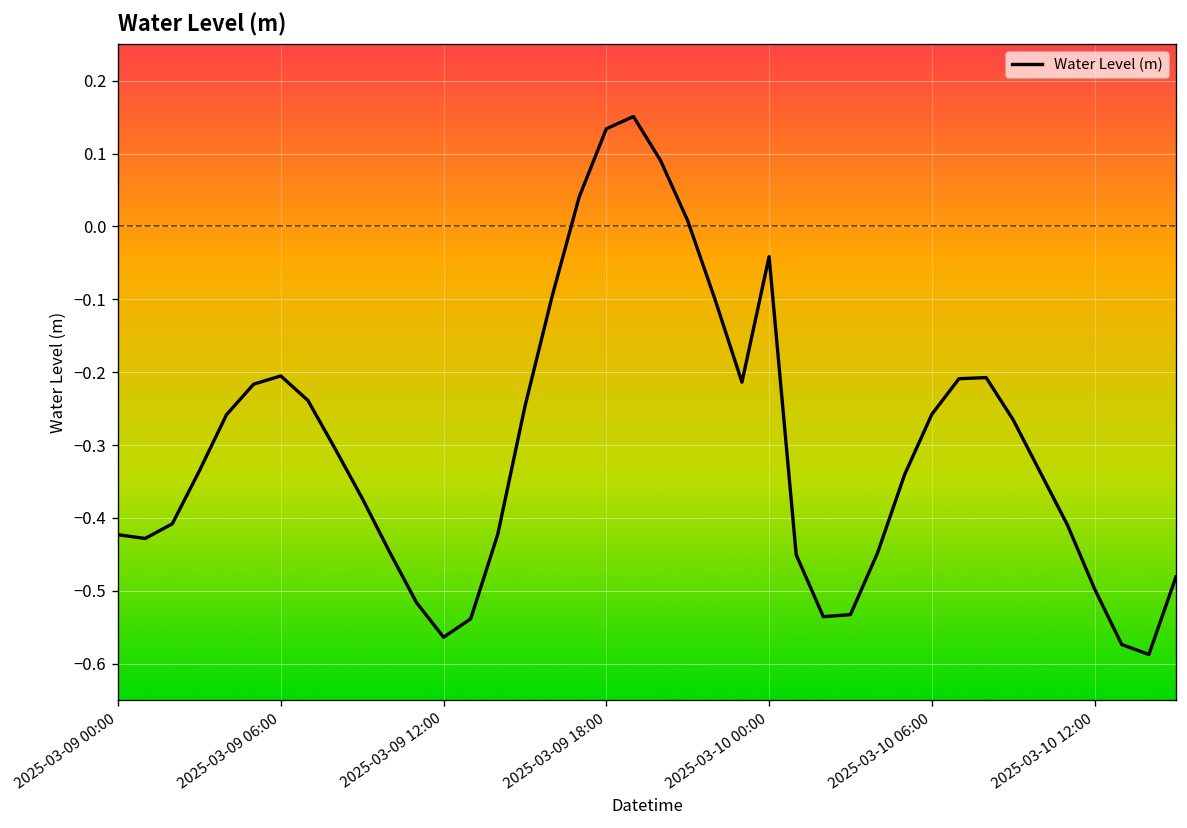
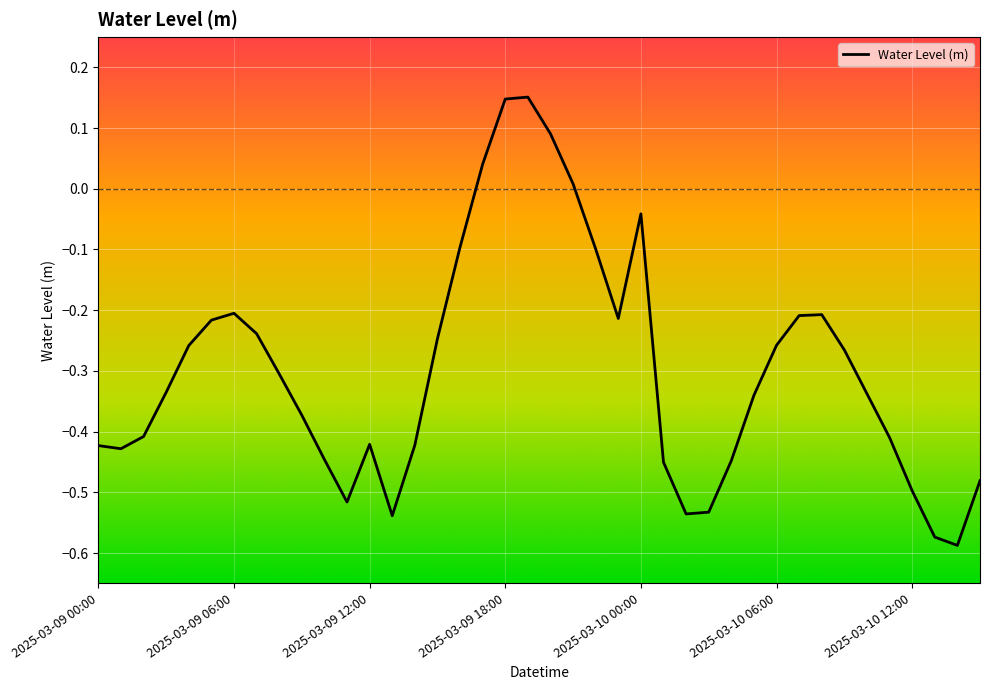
2025-03-09 12:00: -0.56 -> -0.42
2025-03-09 18:00: 0.13 -> 0.15
